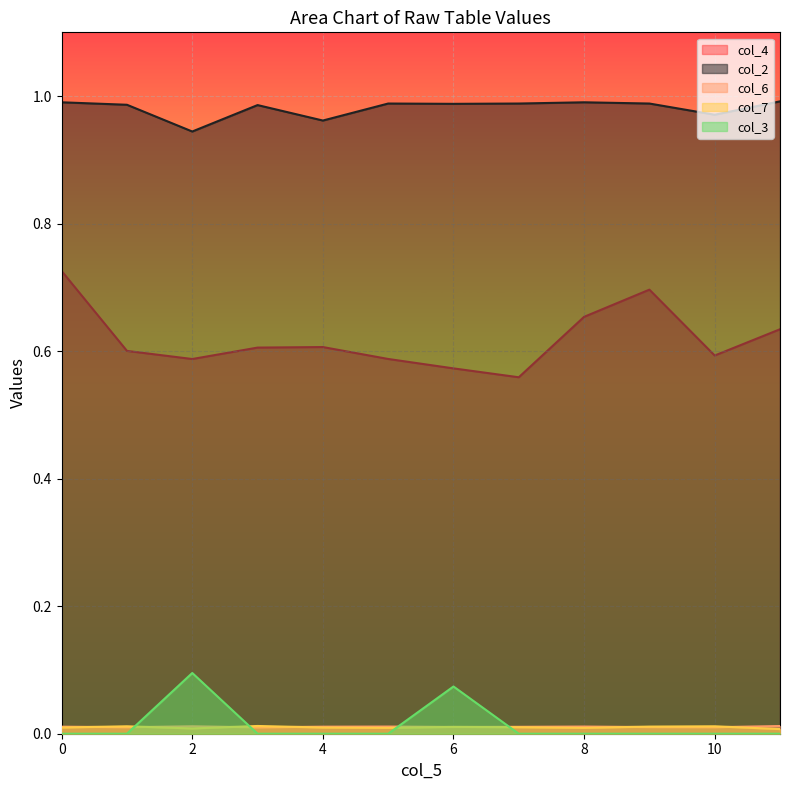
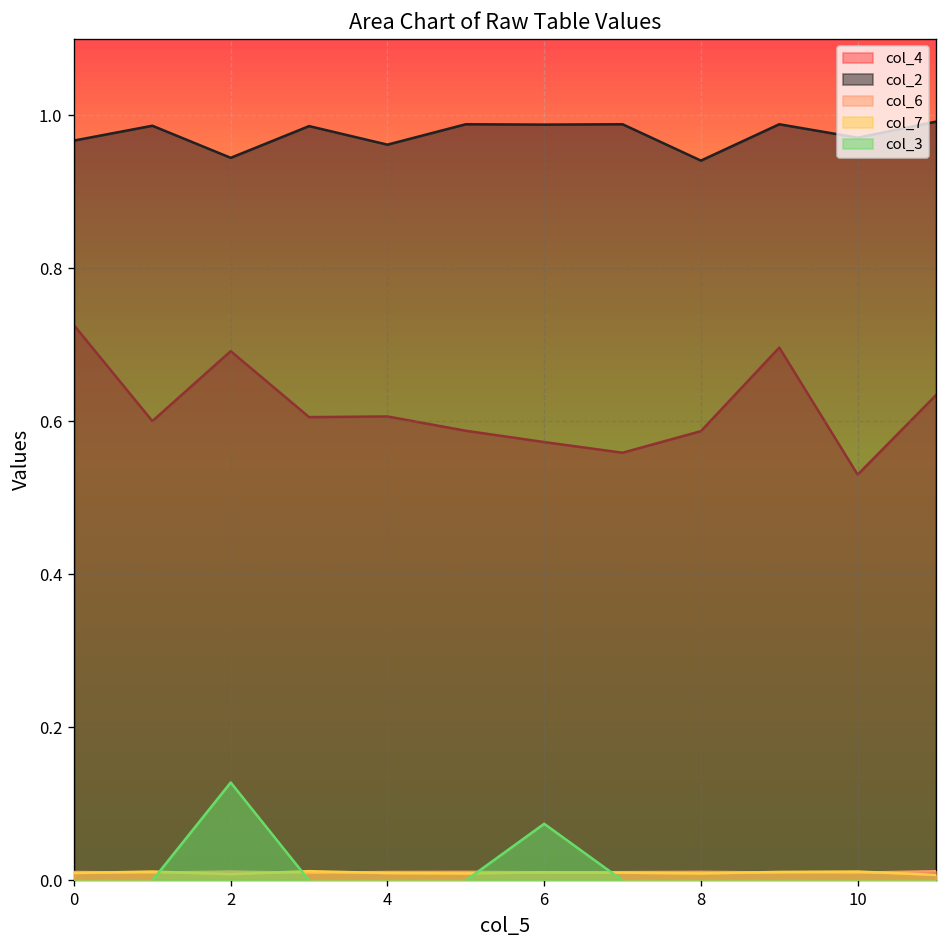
col_2, 0: 0.99 -> 0.97
col_4, 2: 0.59 -> 0.69
col_3, 2: 0.10 -> 0.13
col_4, 8: 0.65 -> 0.59
col_2, 8: 0.99 -> 0.94
col_4, 10: 0.59 -> 0.53
